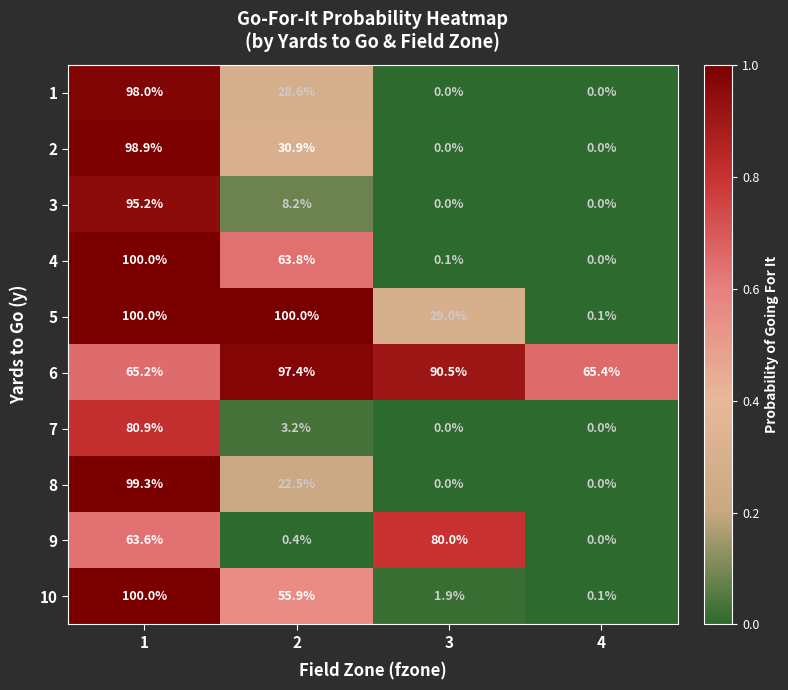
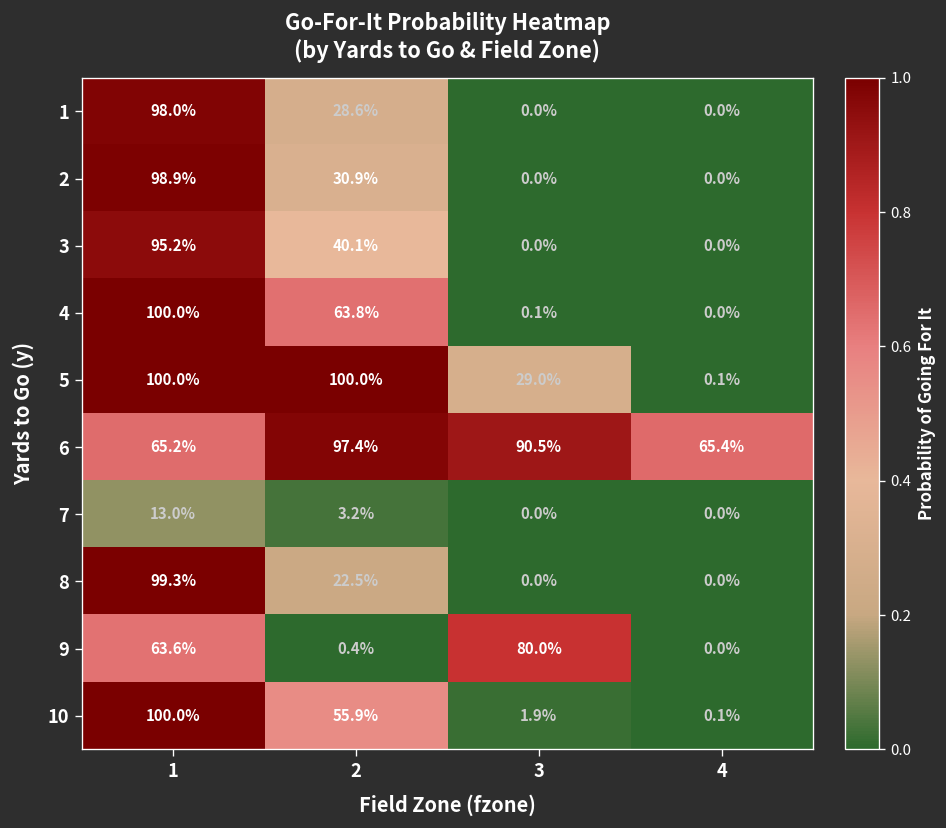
3, 2: 8.2% -> 40.1%
7, 1: 80.9% -> 13.0%
